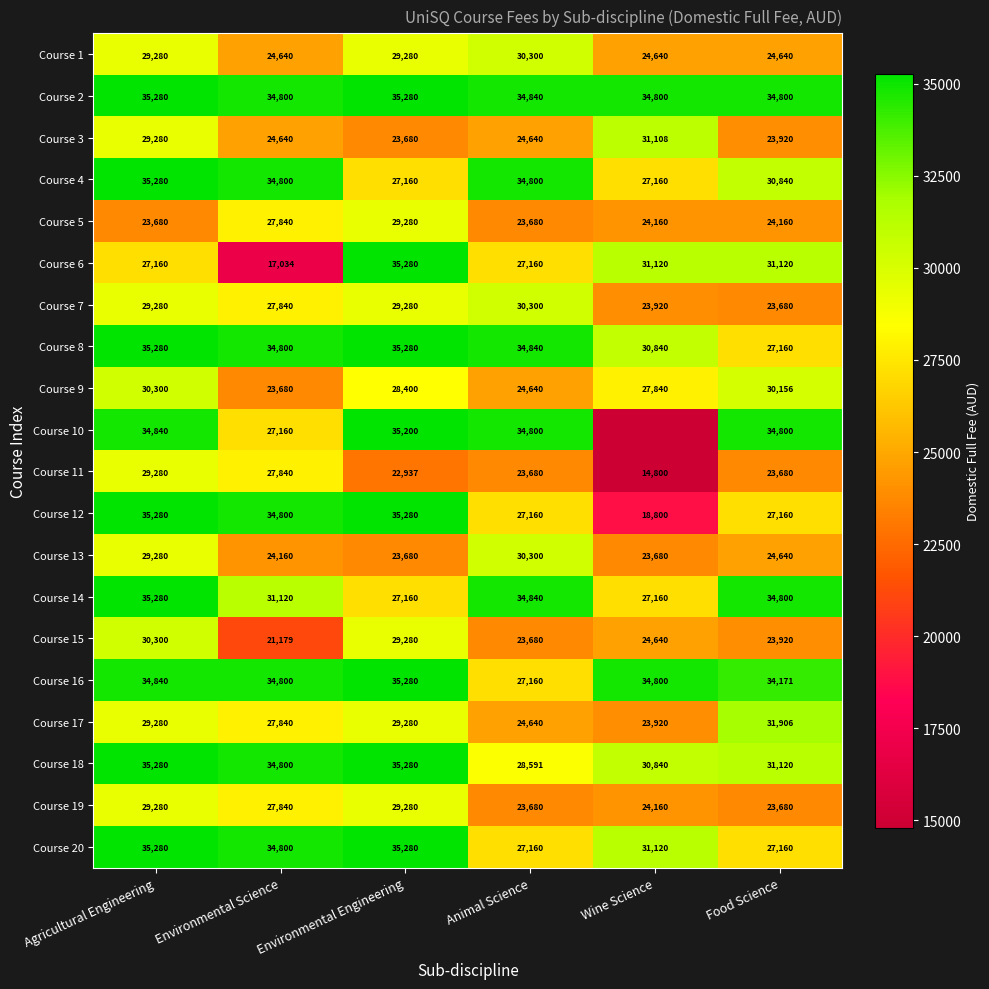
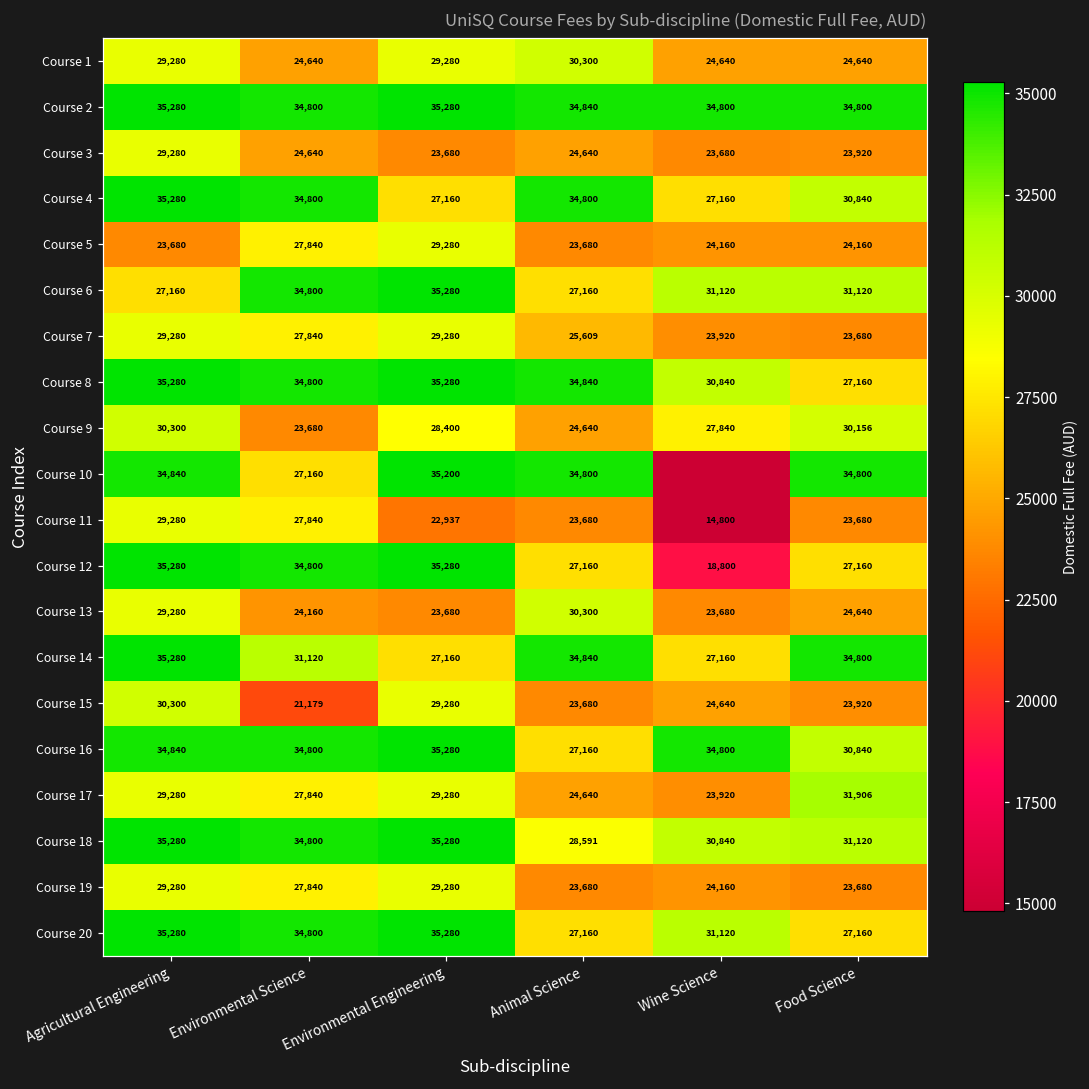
Course 3, Wine Science: 31,108 -> 23,680
Course 6, Environmental Science: 17,034 -> 34,800
Course 7, Animal Science: 30,300 -> 25,609
Course 16, Food Science: 34,171 -> 30,840
